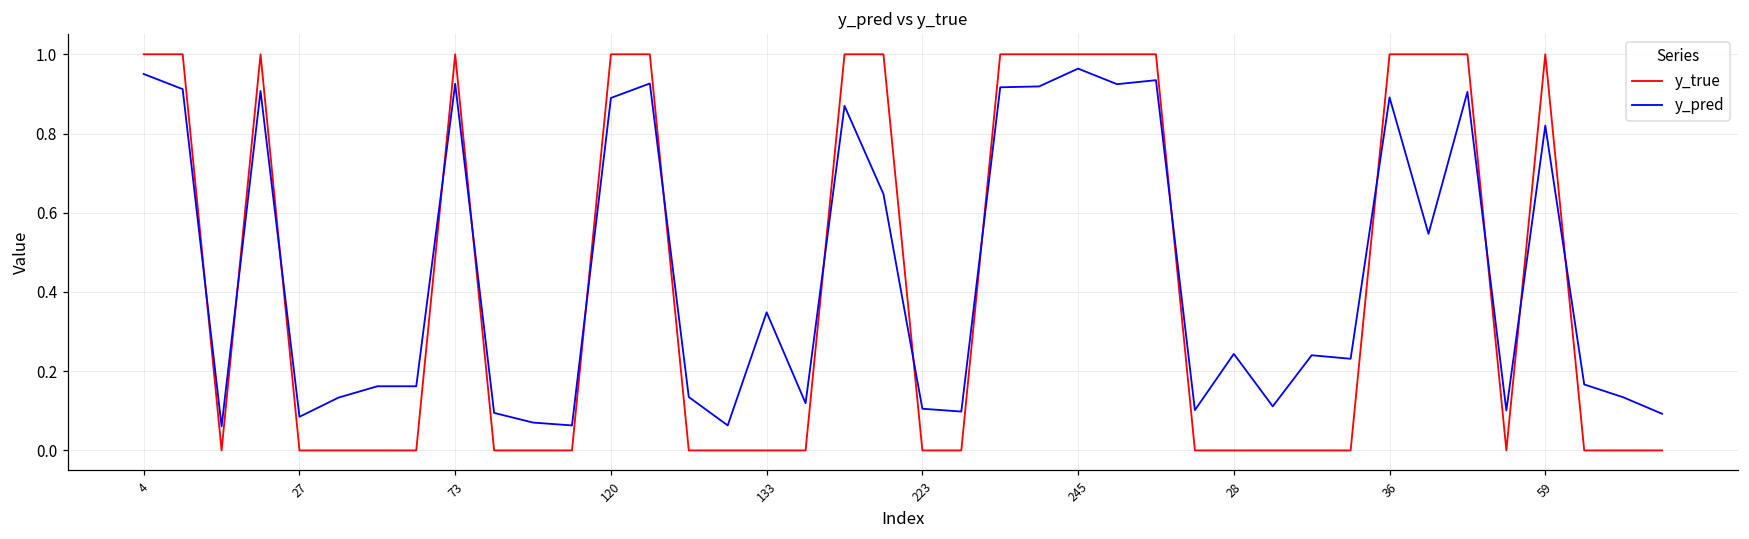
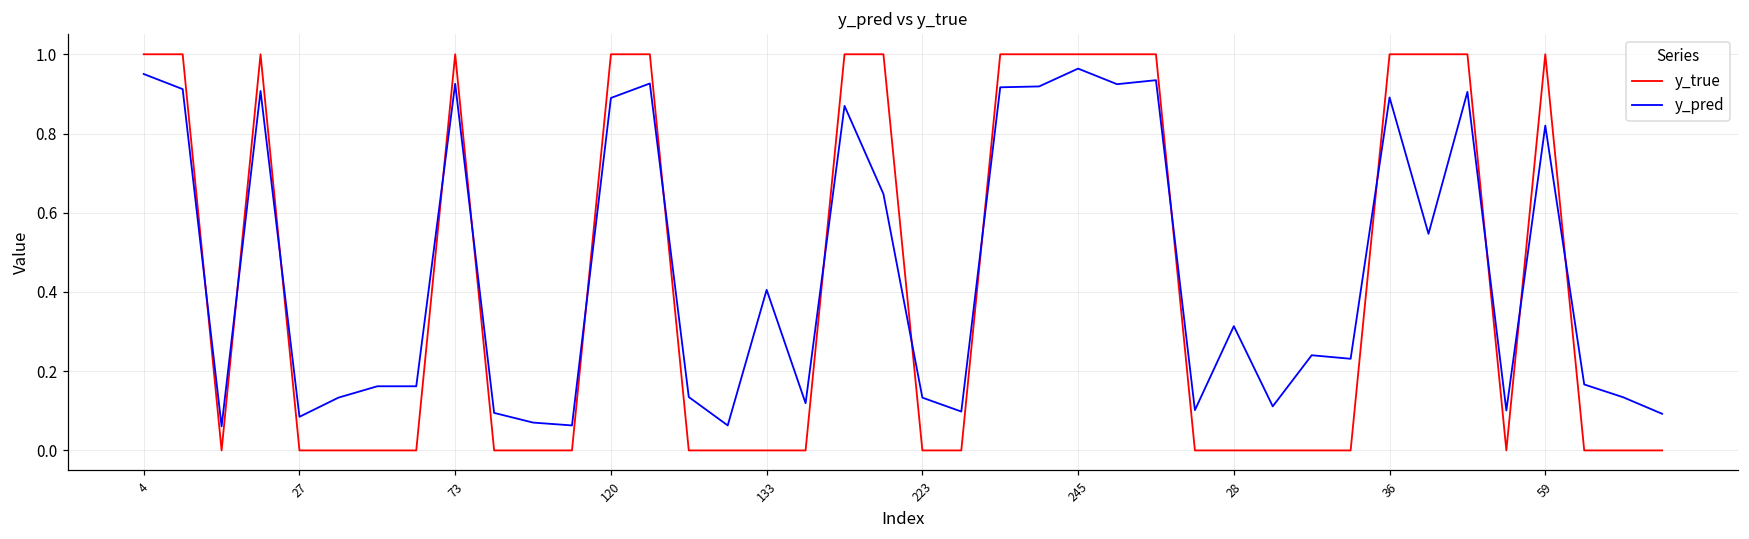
y_pred, 133: 0.35 -> 0.41
y_pred, 223: 0.11 -> 0.13
y_pred, 28: 0.24 -> 0.31
